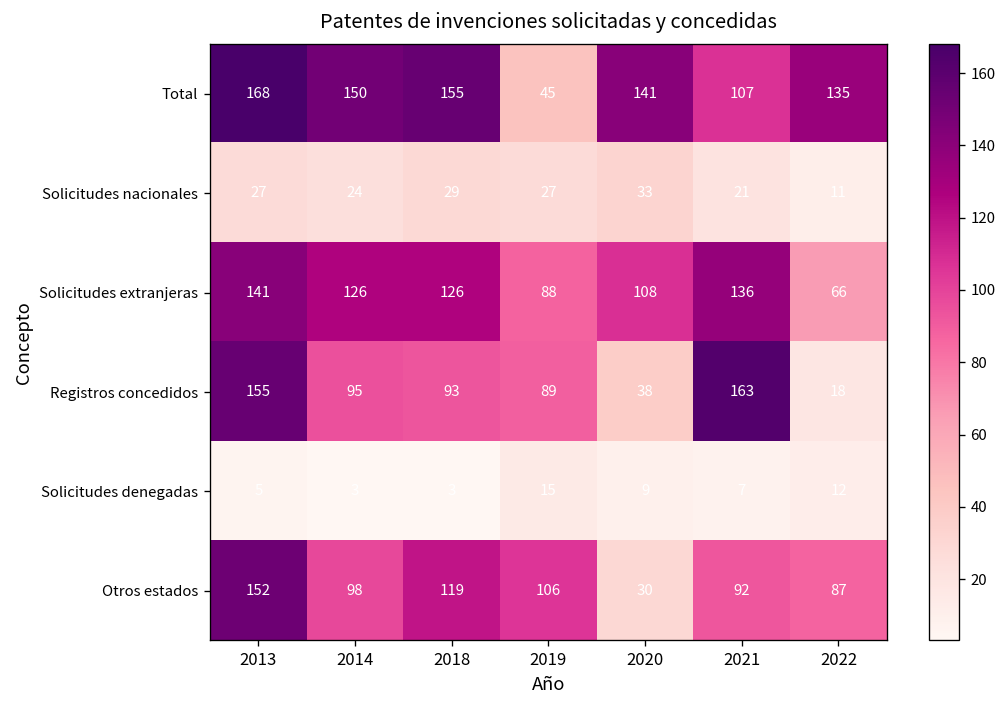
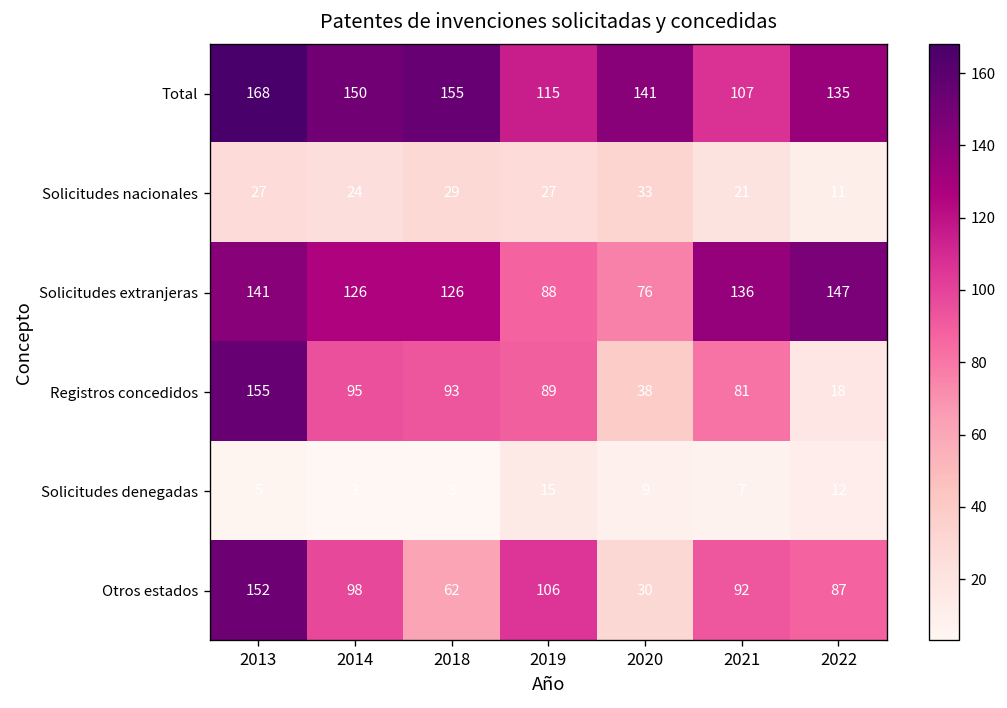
Total, 2019: 45 -> 115
Solicitudes extranjeras, 2020: 108 -> 76
Solicitudes extranjeras, 2022: 66 -> 147
Registros concedidos, 2021: 163 -> 81
Otros estados, 2018: 119 -> 62
